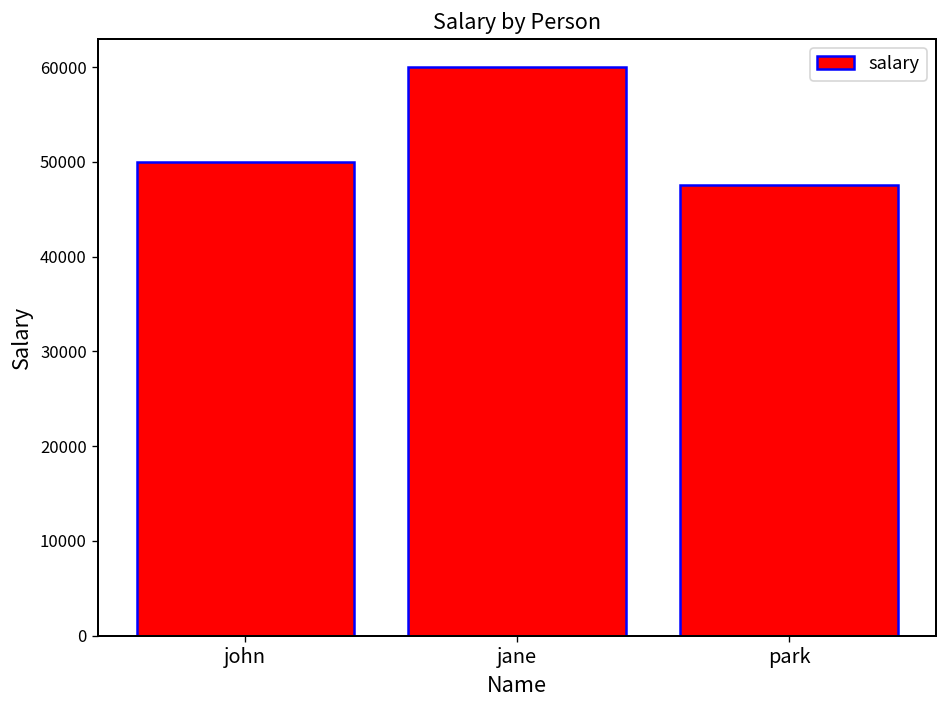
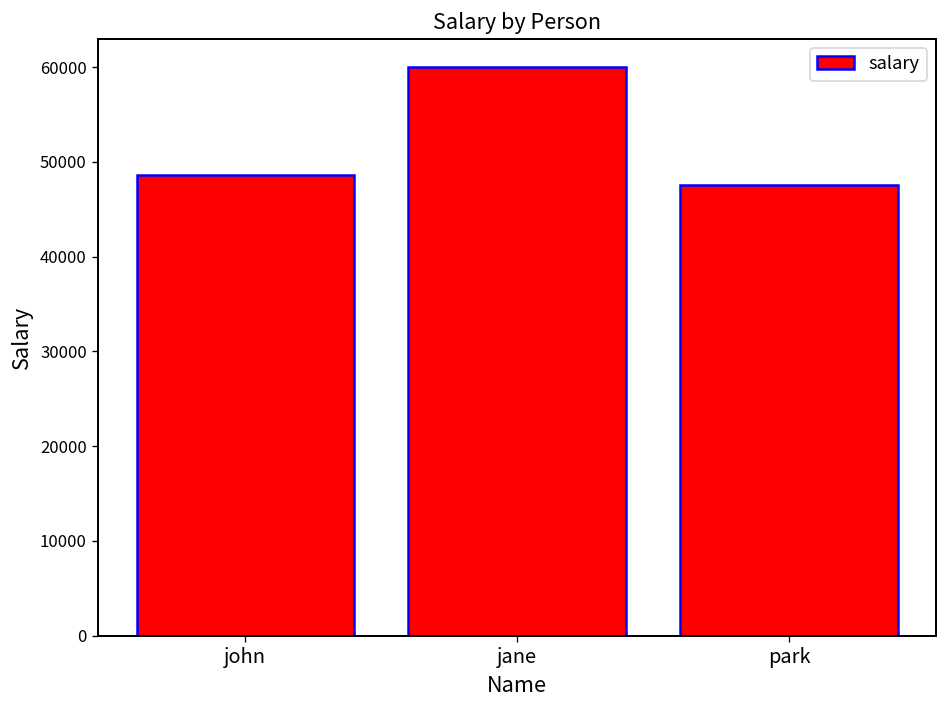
john: 50000 -> 49000
